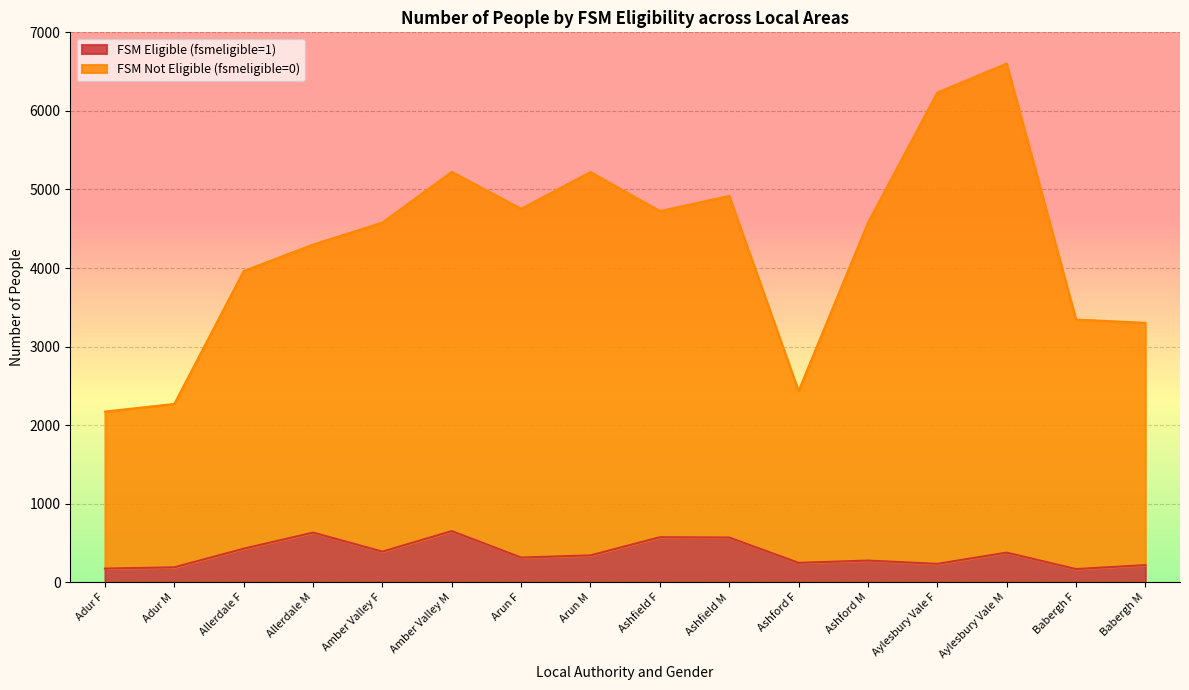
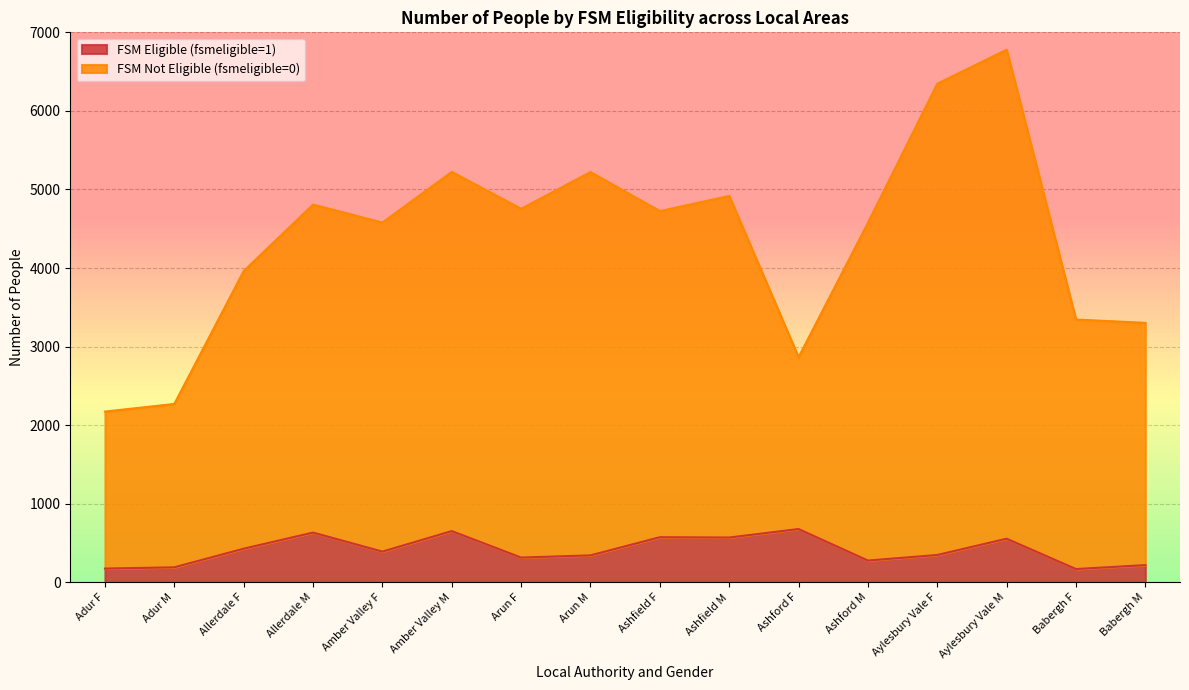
FSM Not Eligible (fsmeligible=0), Allerdale M: 3700 -> 4200
FSM Eligible (fsmeligible=1), Ashford F: 200 -> 700
FSM Eligible (fsmeligible=1), Aylesbury Vale F: 200 -> 300
FSM Eligible (fsmeligible=1), Aylesbury Vale M: 400 -> 600
